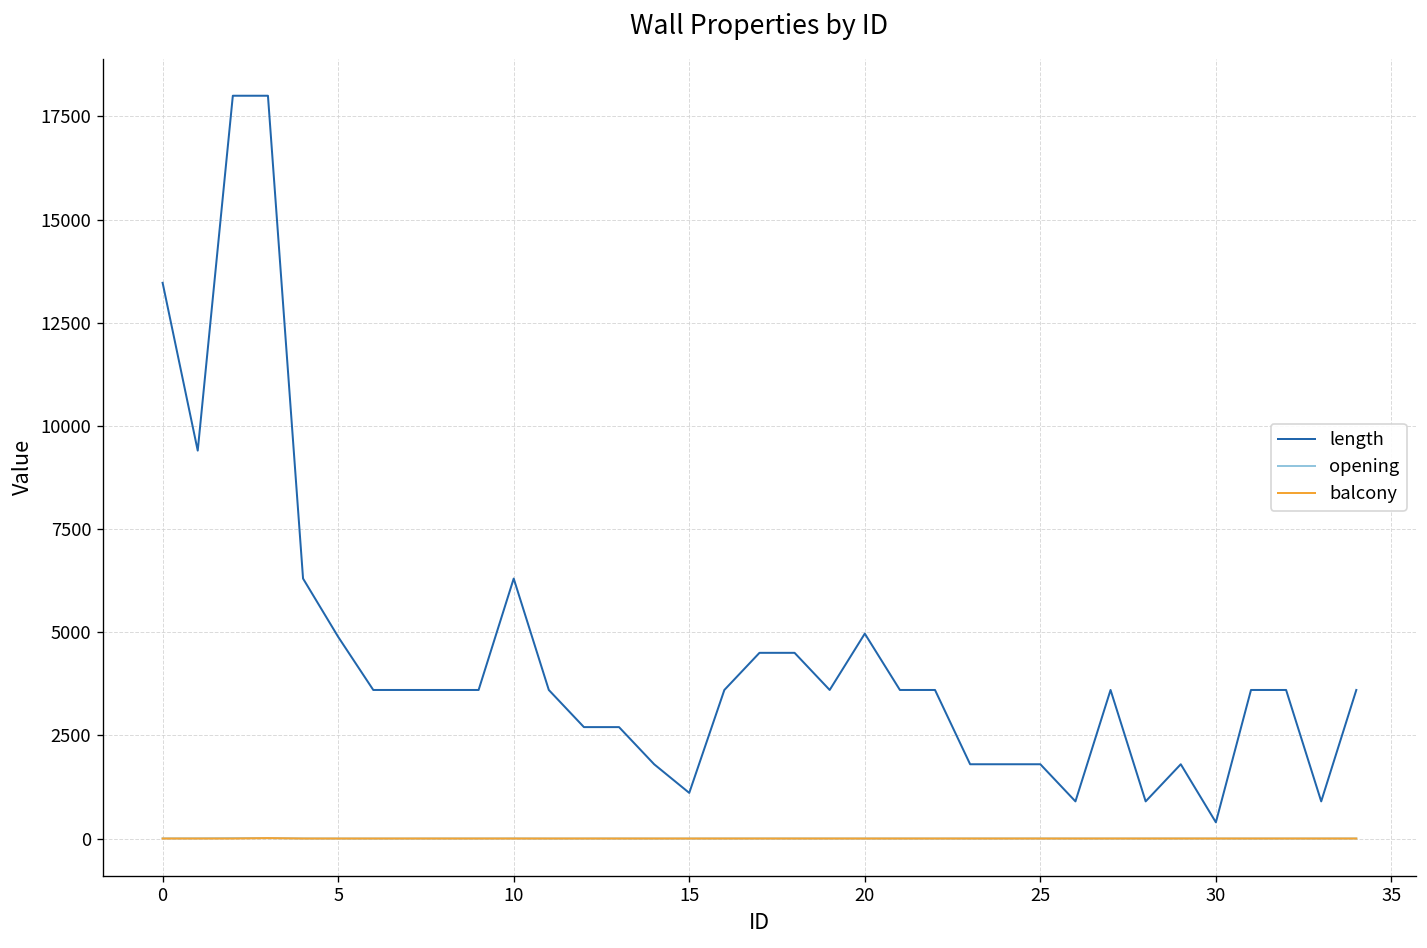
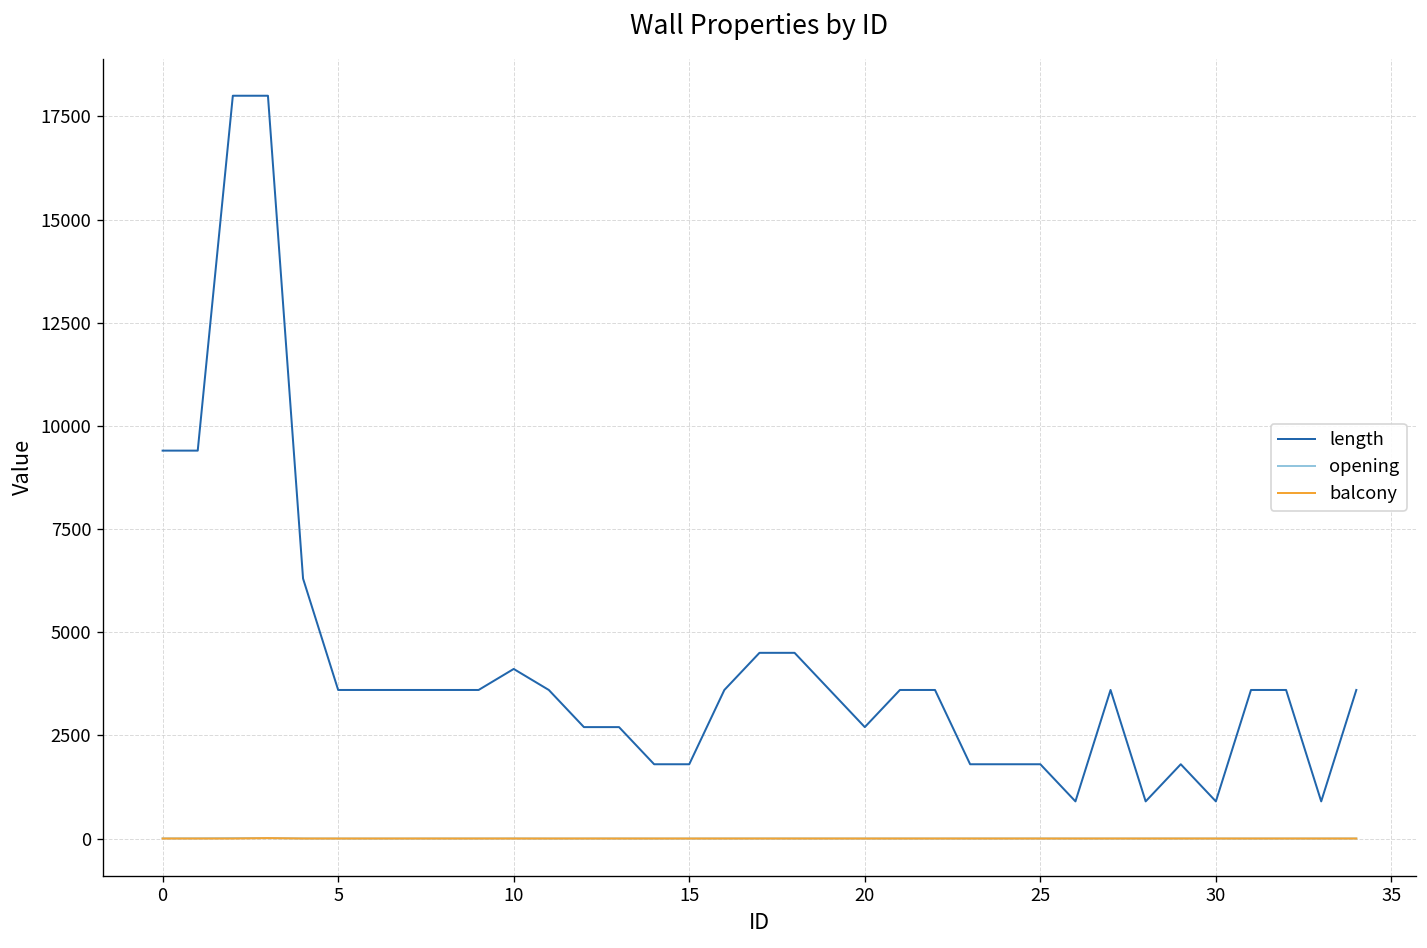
length, 0: 13500 -> 9400
length, 5: 4900 -> 3600
length, 10: 6300 -> 4100
length, 15: 1100 -> 1800
length, 20: 5000 -> 2700
length, 30: 400 -> 900
